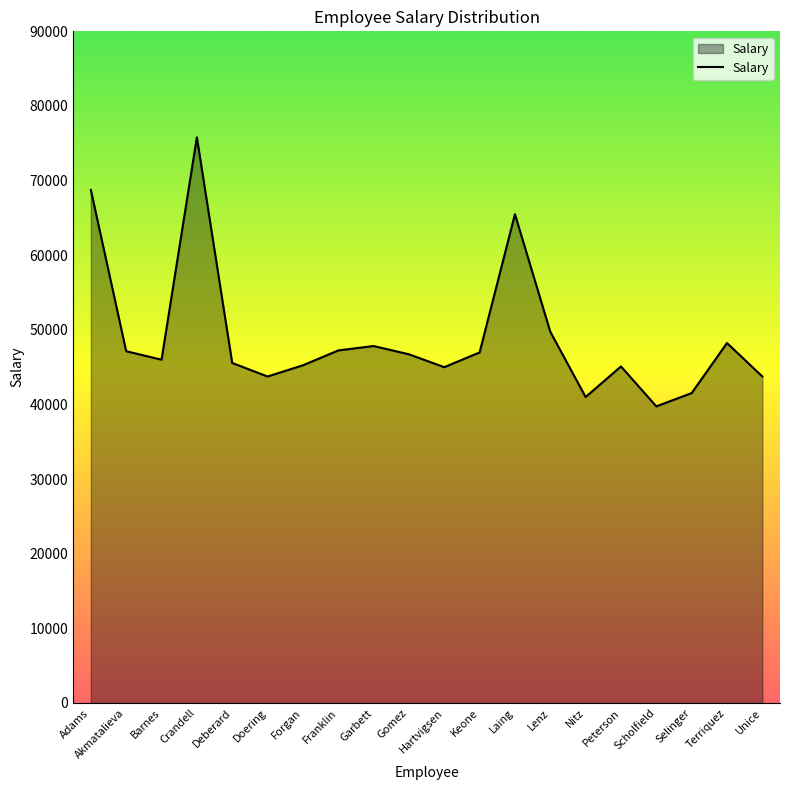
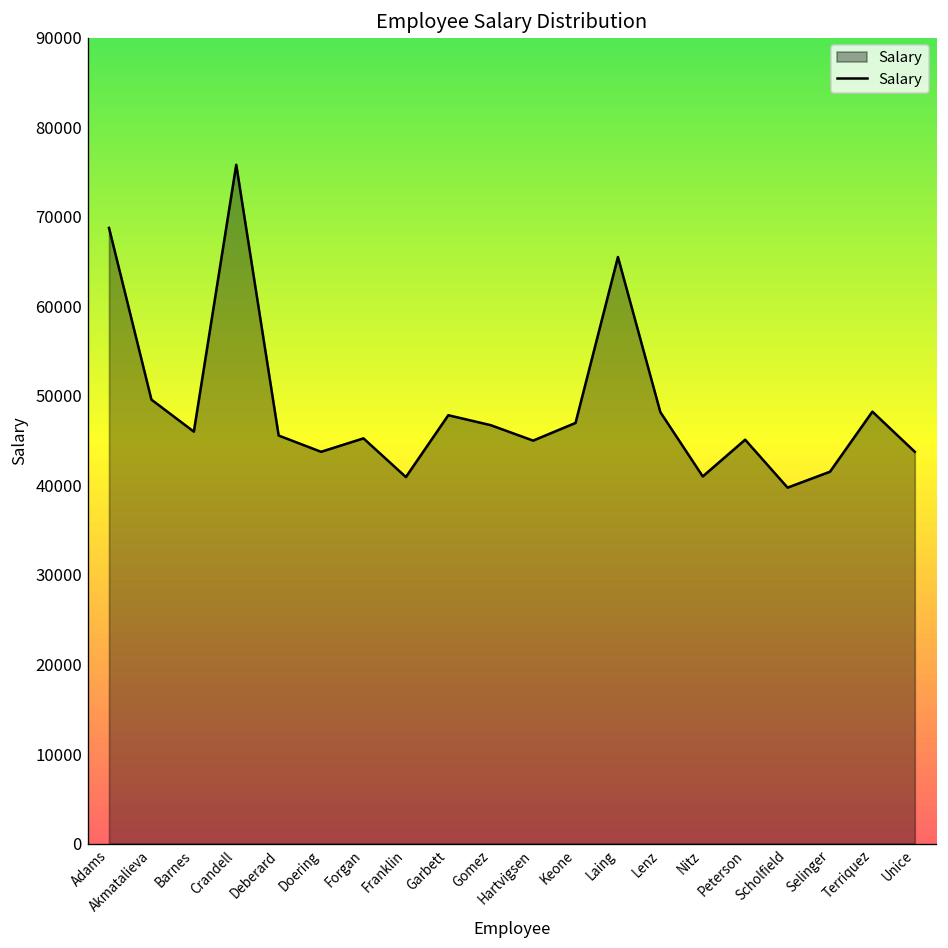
Akmatalieva: 47000 -> 50000
Franklin: 47000 -> 41000
Lenz: 50000 -> 48000
